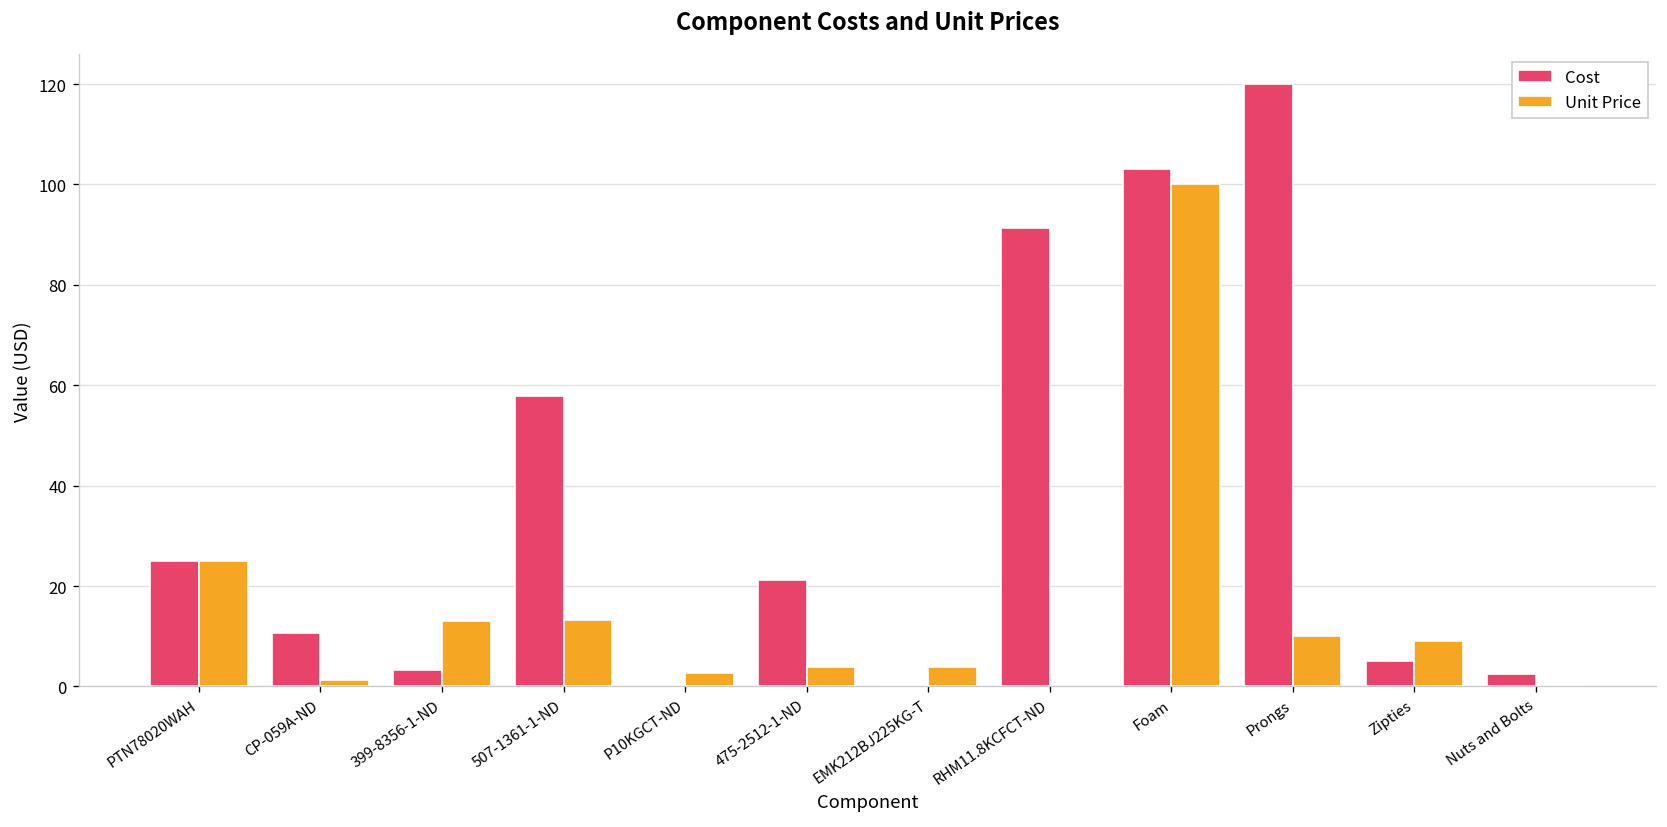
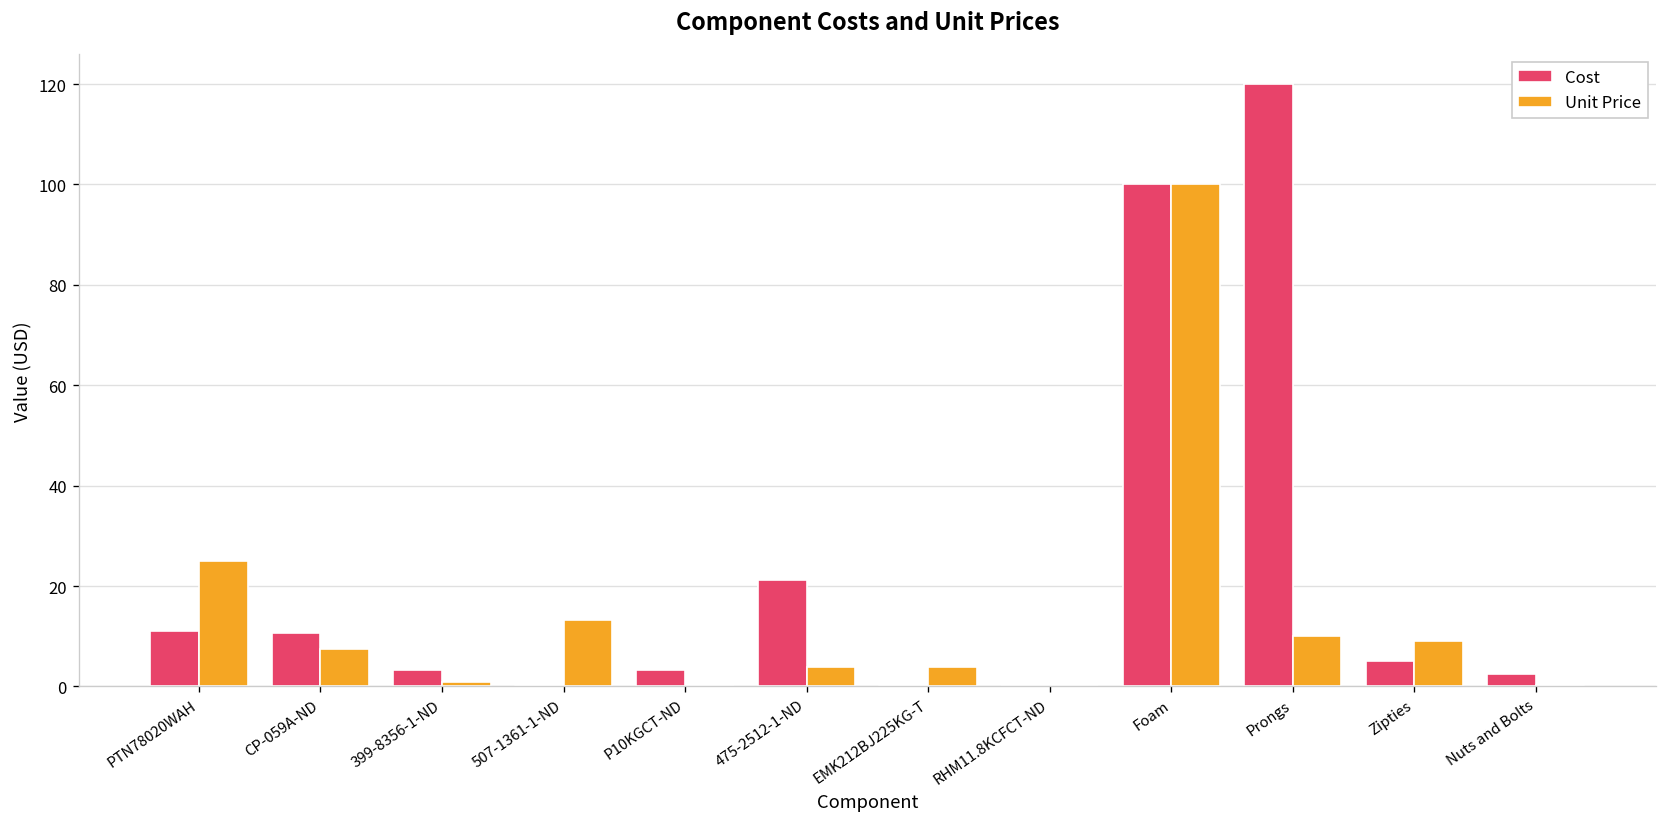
Cost, PTN78020WAH: 25 -> 11
Unit Price, CP-059A-ND: 1 -> 7
Unit Price, 399-8356-1-ND: 13 -> 1
Cost, 507-1361-1-ND: 58 -> 0
Cost, P10KGCT-ND: 0 -> 3
Unit Price, P10KGCT-ND: 3 -> 0
Cost, RHM11.8KCFCT-ND: 91 -> 0
Cost, Foam: 103 -> 100
